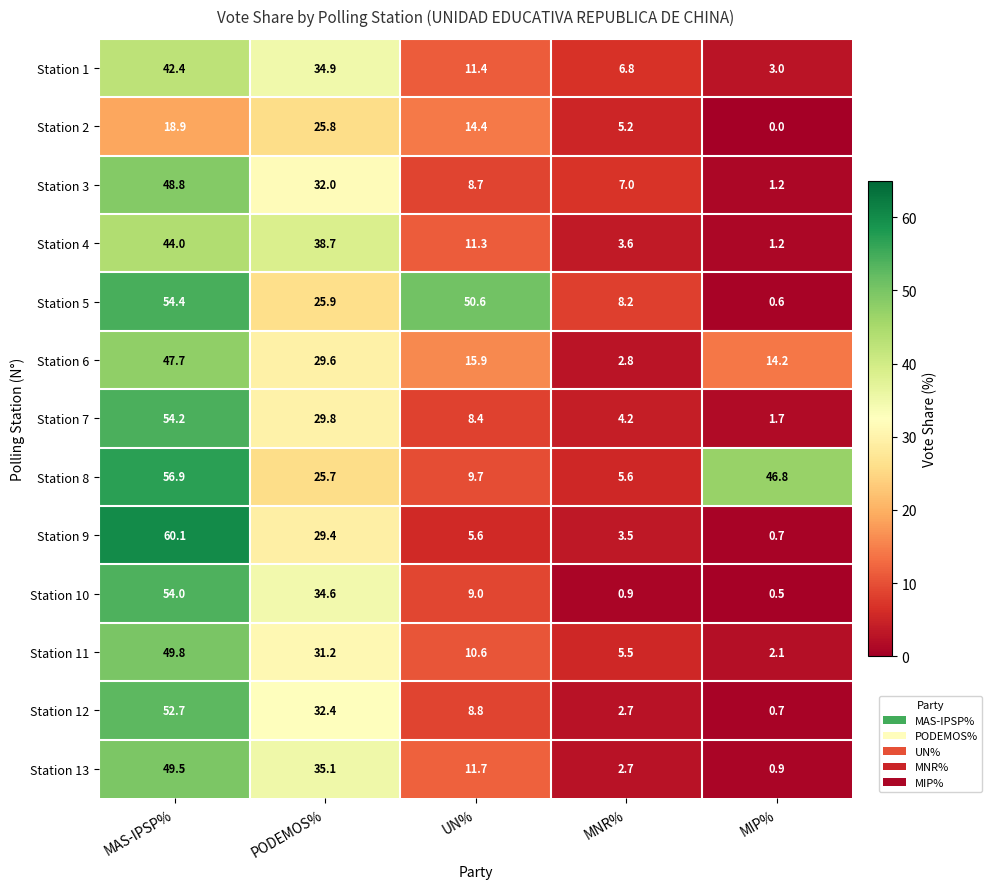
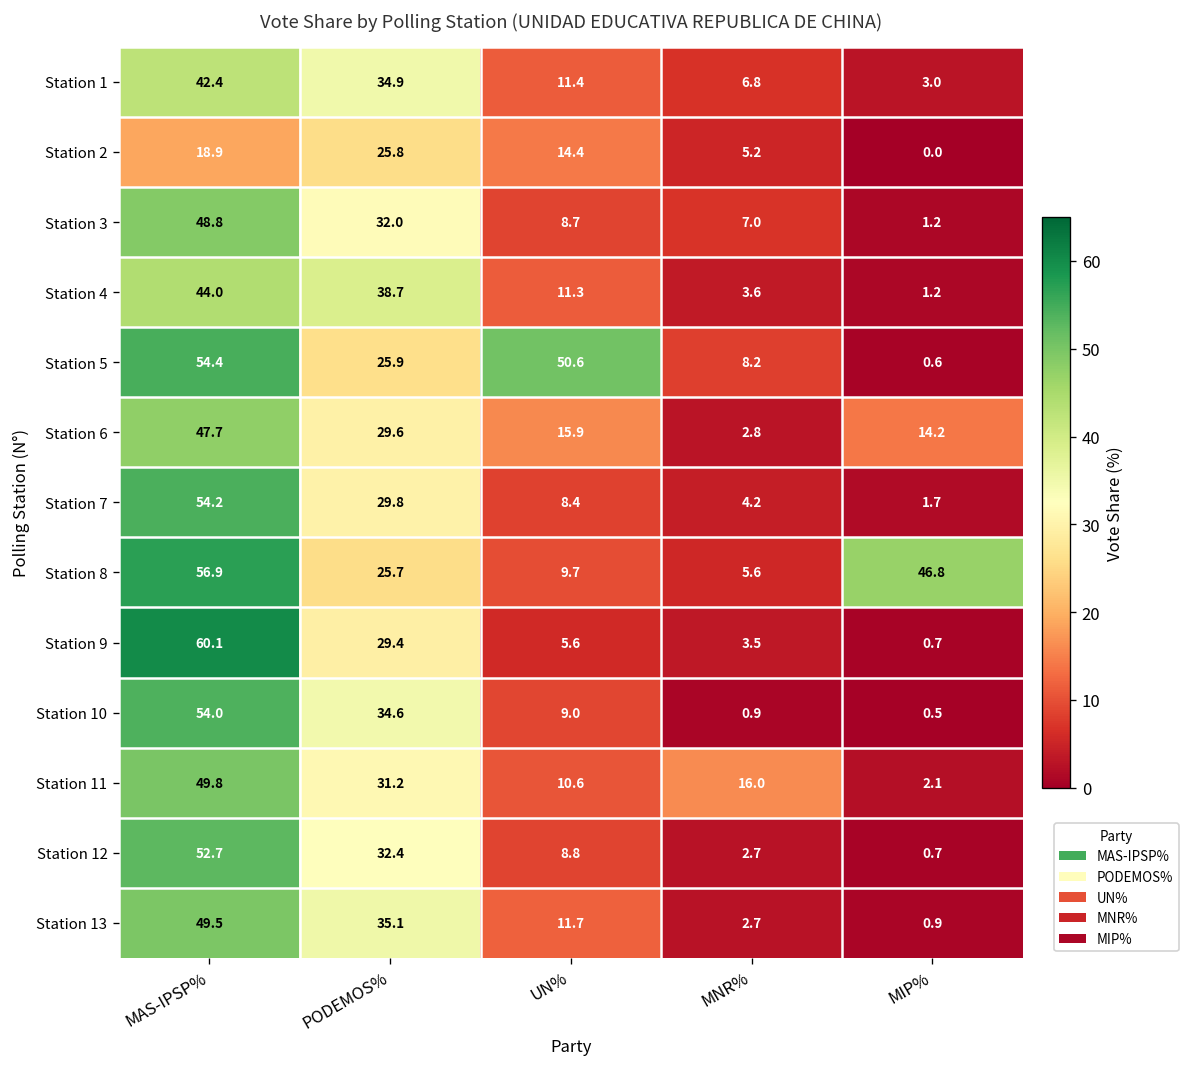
Station 11, MNR%: 5.5 -> 16.0
